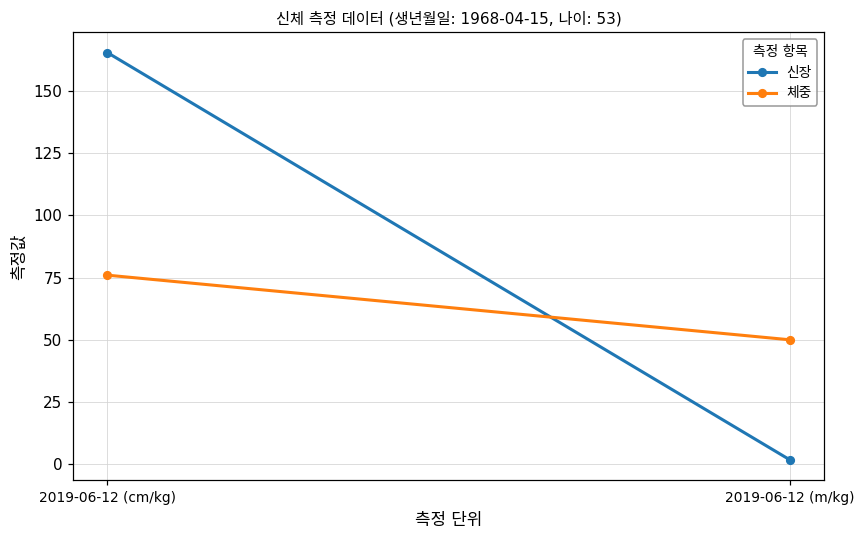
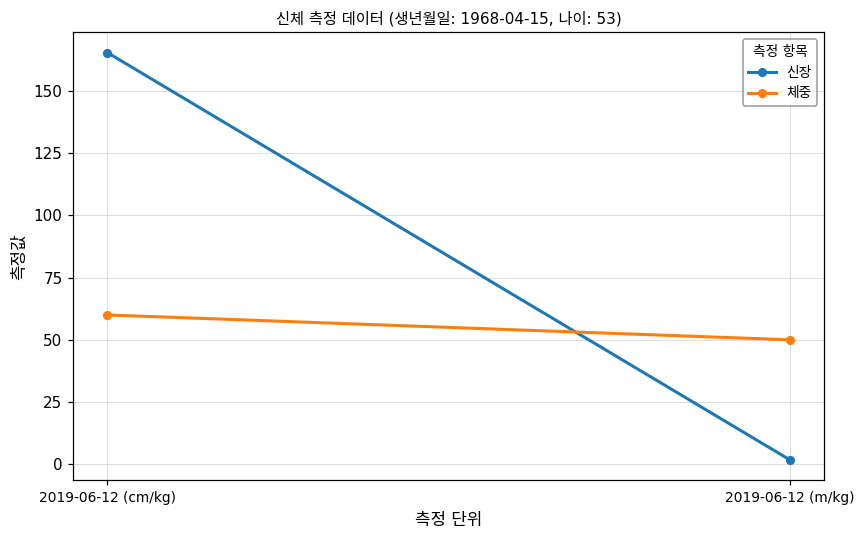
체중, 2019-06-12 (cm/kg): 76 -> 60
